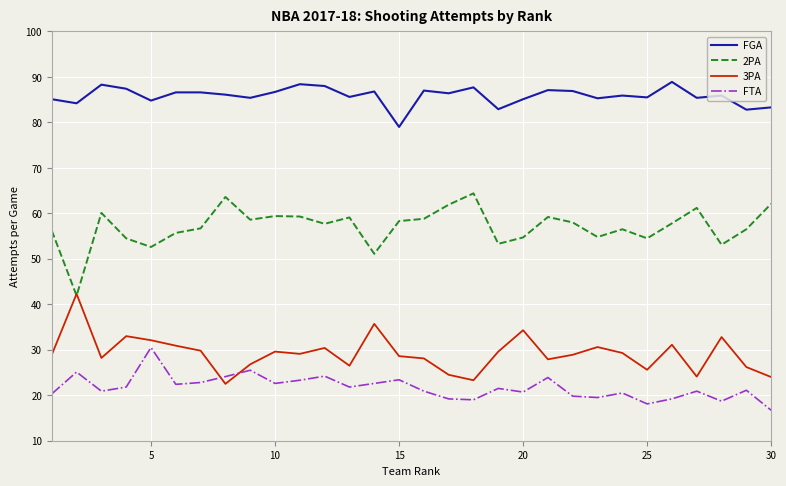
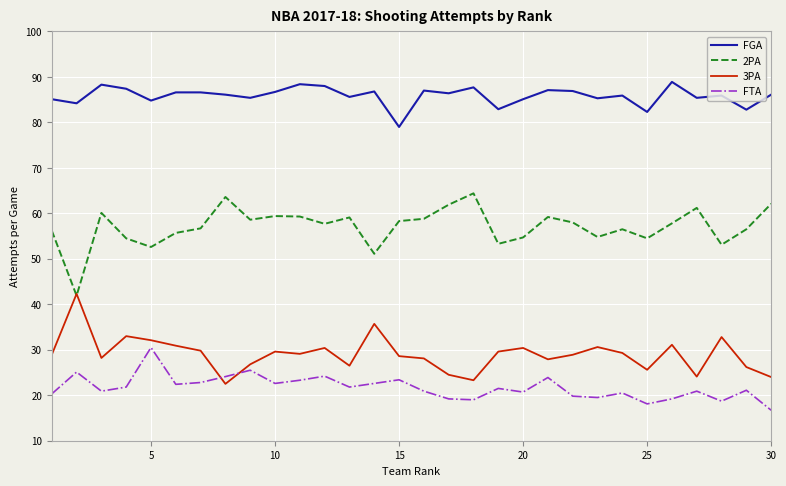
3PA, 20: 34 -> 30
FGA, 25: 86 -> 82
FGA, 30: 83 -> 86
